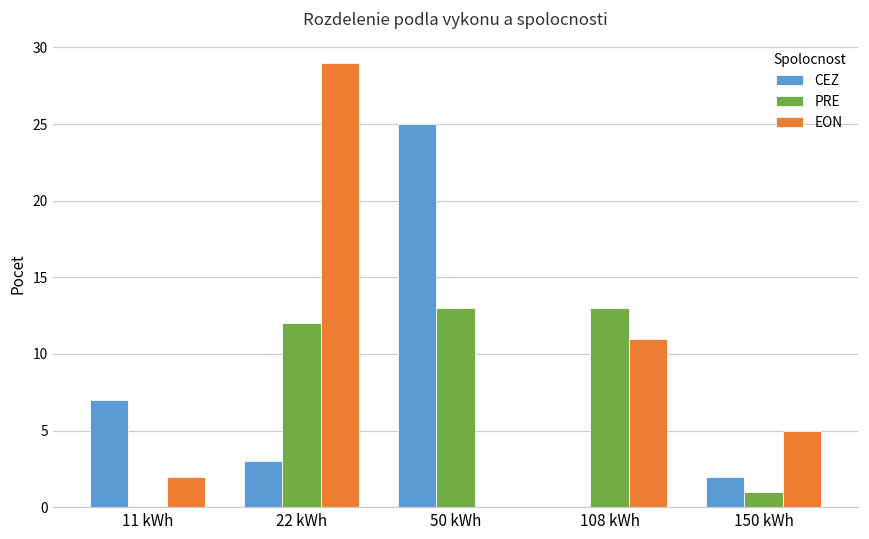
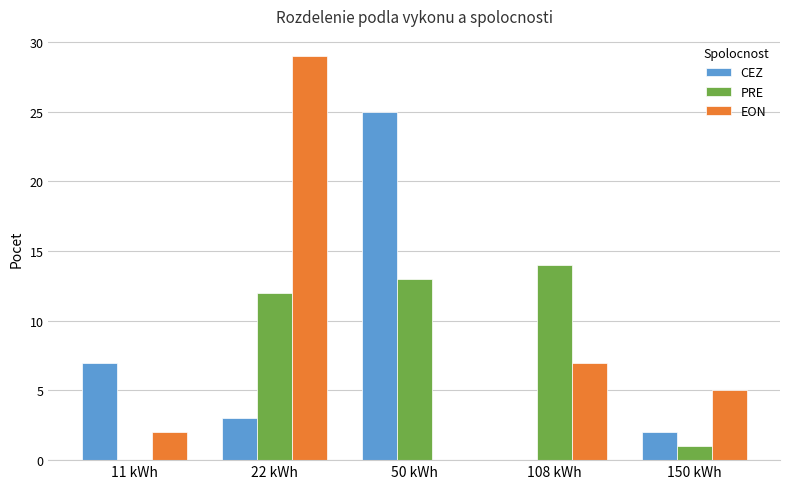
PRE, 108 kWh: 13 -> 14
EON, 108 kWh: 11 -> 7
